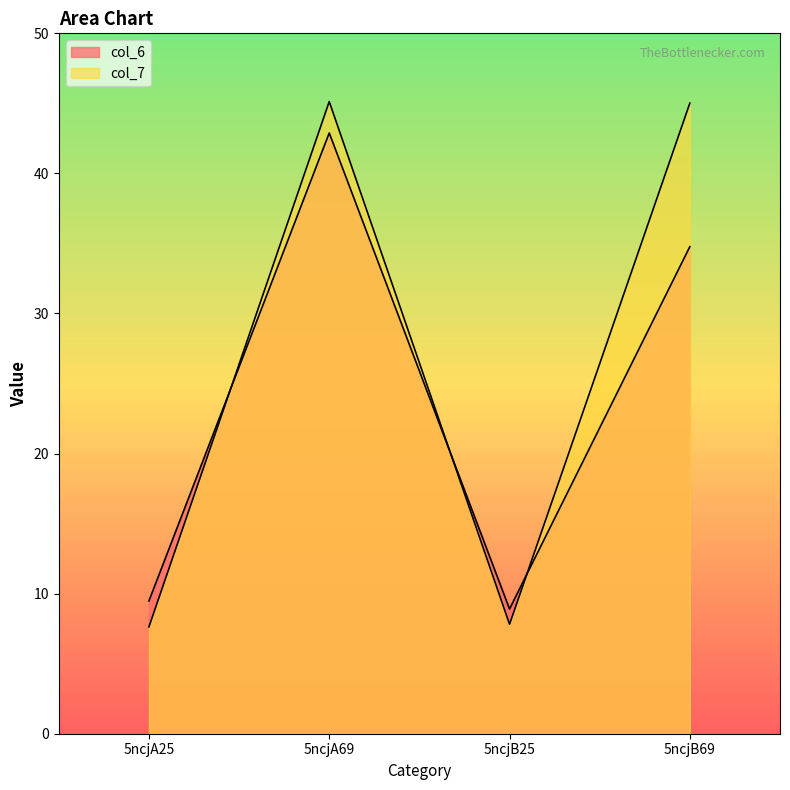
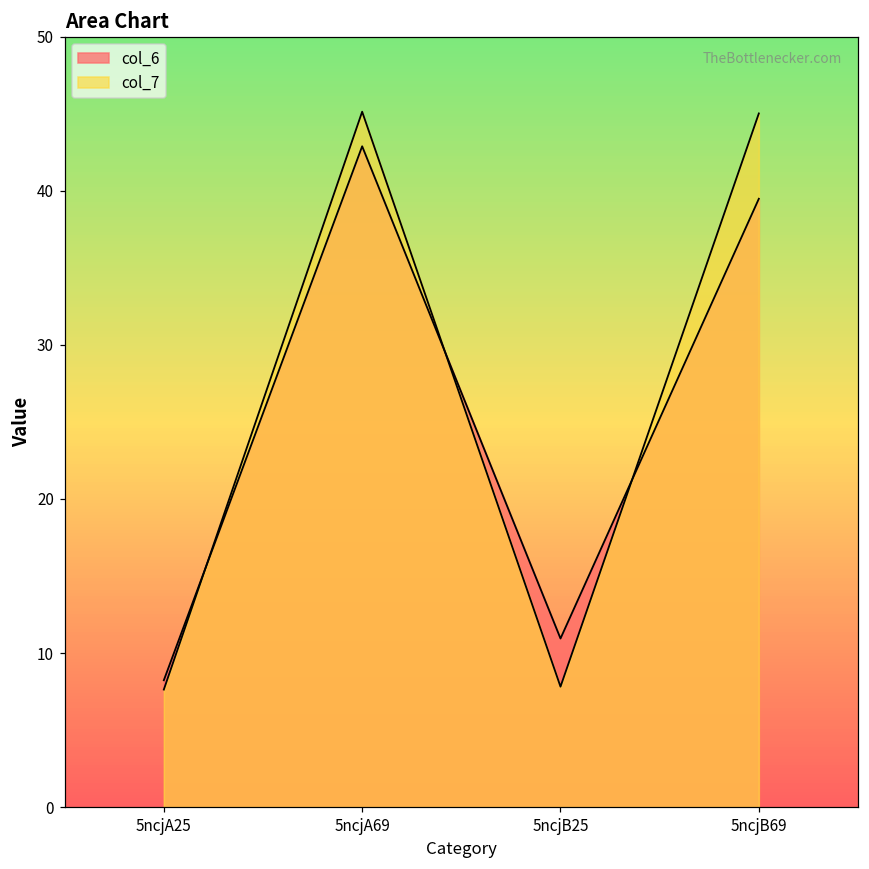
col_6, 5ncjA25: 9.5 -> 8.2
col_6, 5ncjB25: 8.9 -> 10.9
col_6, 5ncjB69: 34.8 -> 39.5
